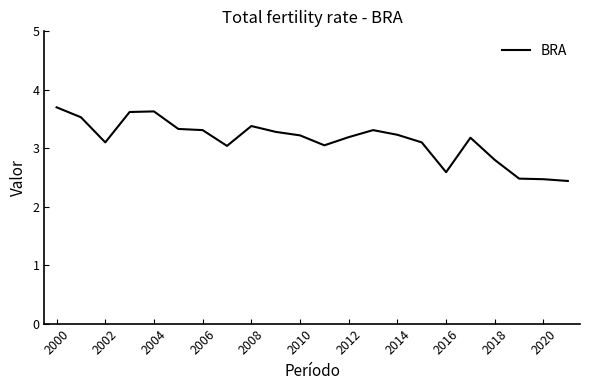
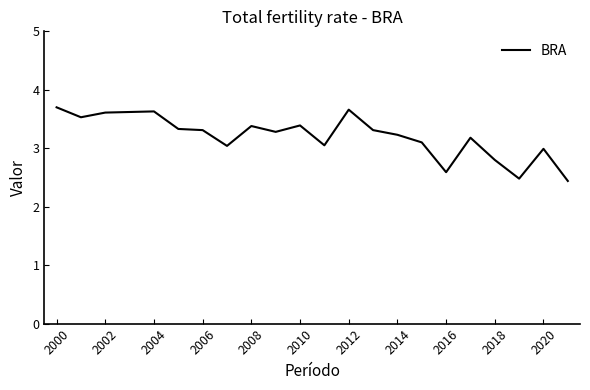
2002: 3.1 -> 3.6
2010: 3.2 -> 3.4
2012: 3.2 -> 3.7
2020: 2.5 -> 3.0
